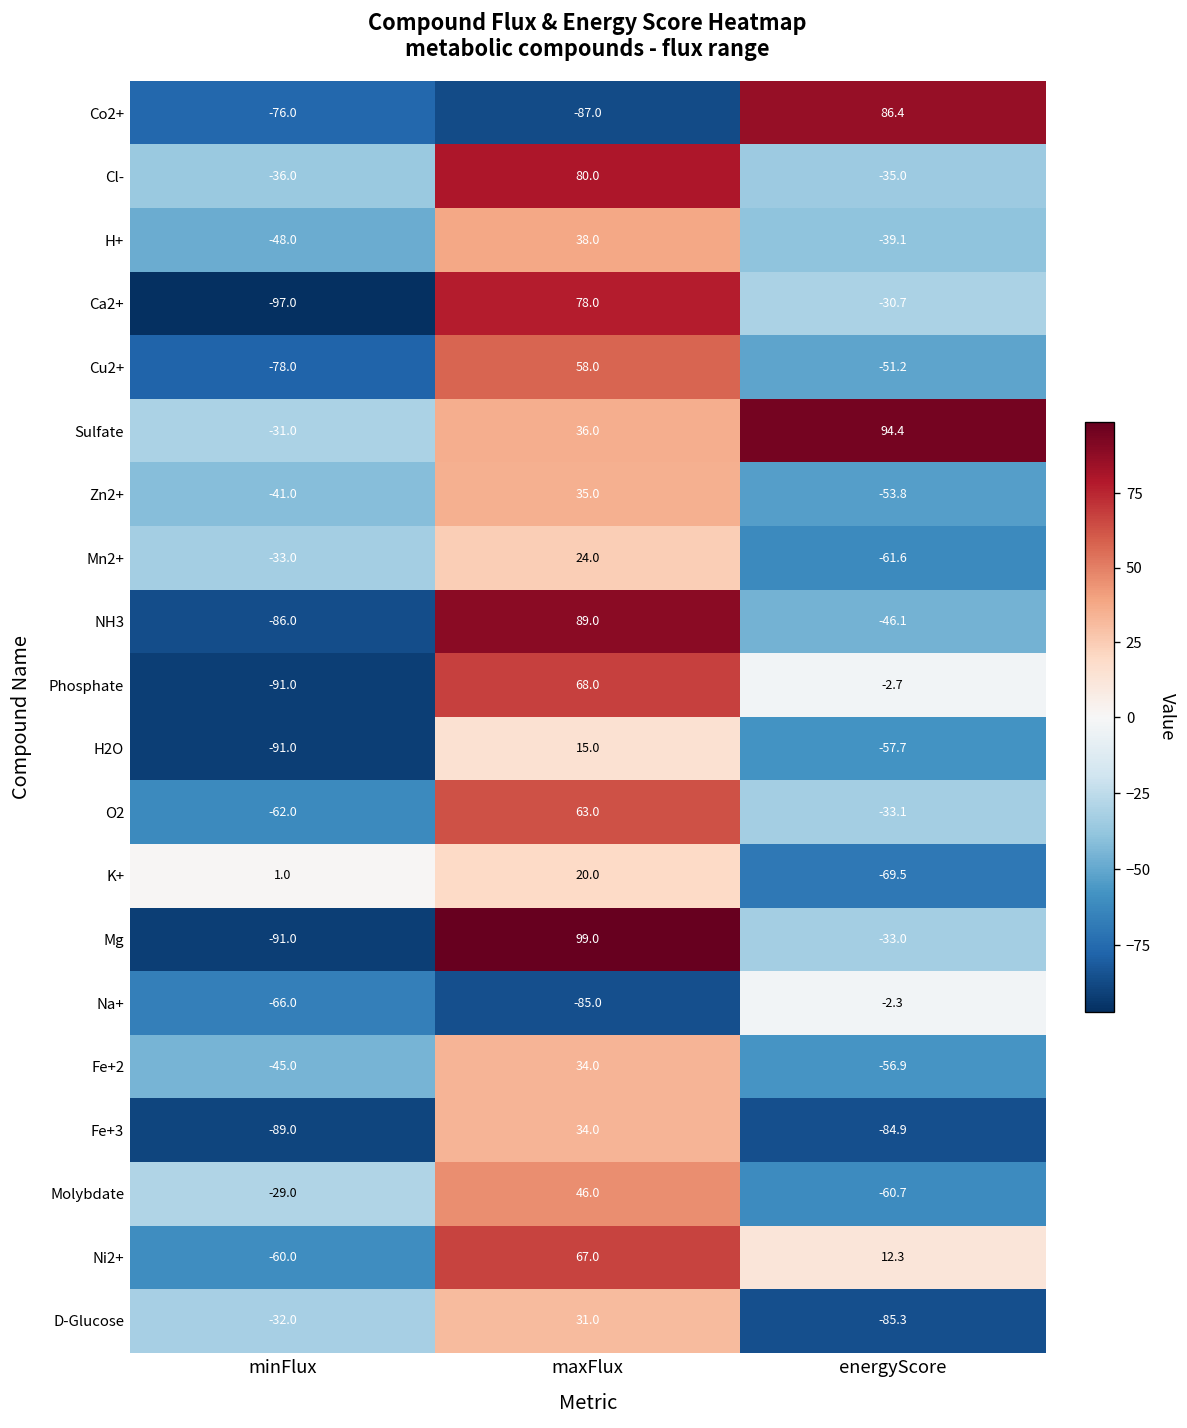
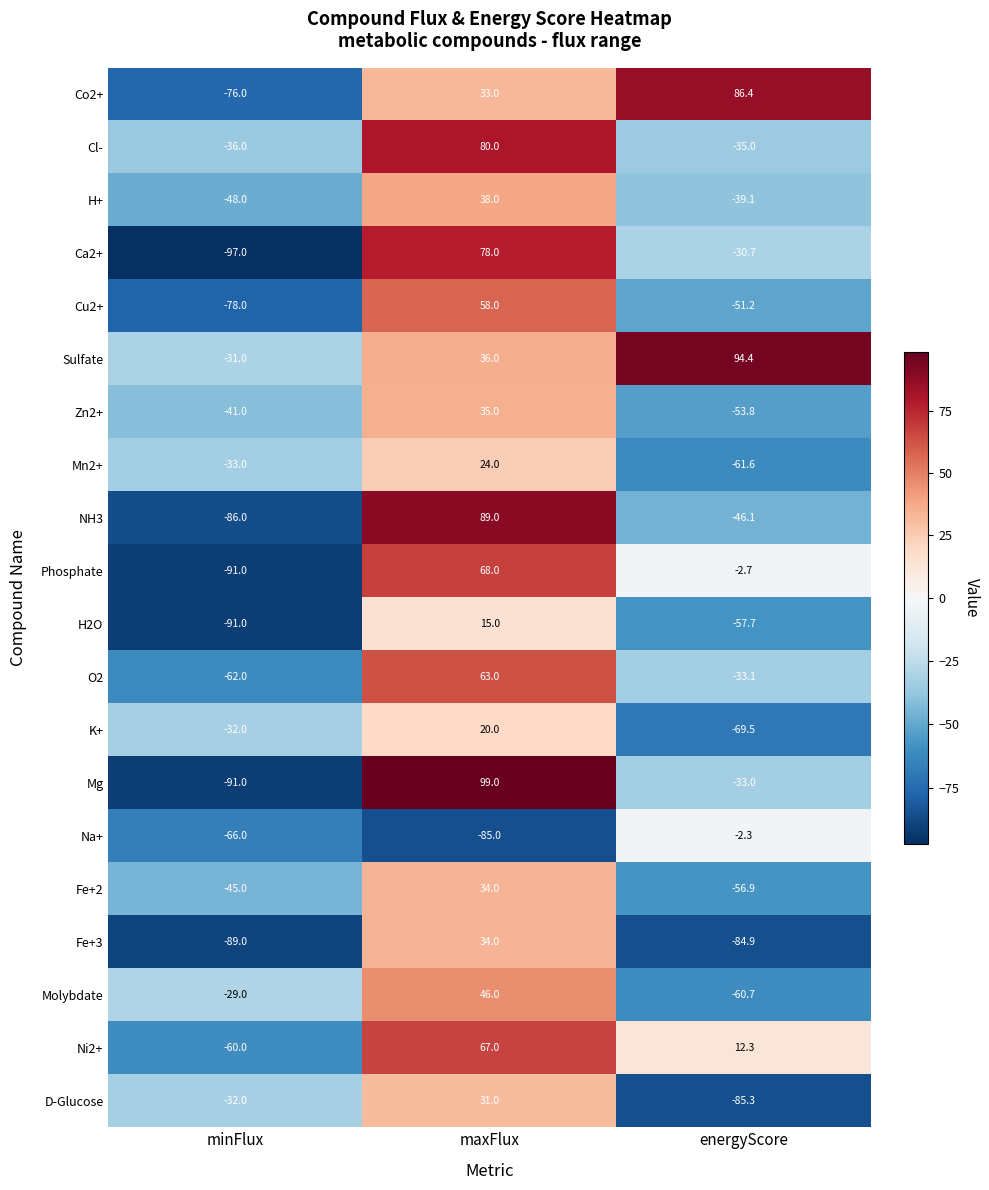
Co2+, maxFlux: -87.0 -> 33.0
K+, minFlux: 1.0 -> -32.0
